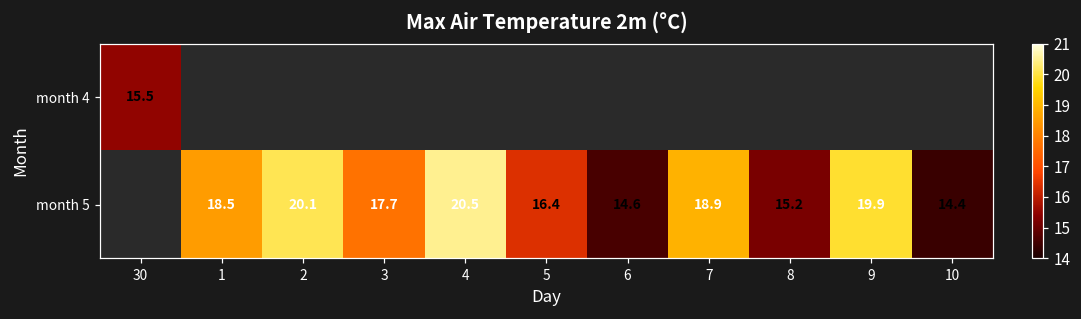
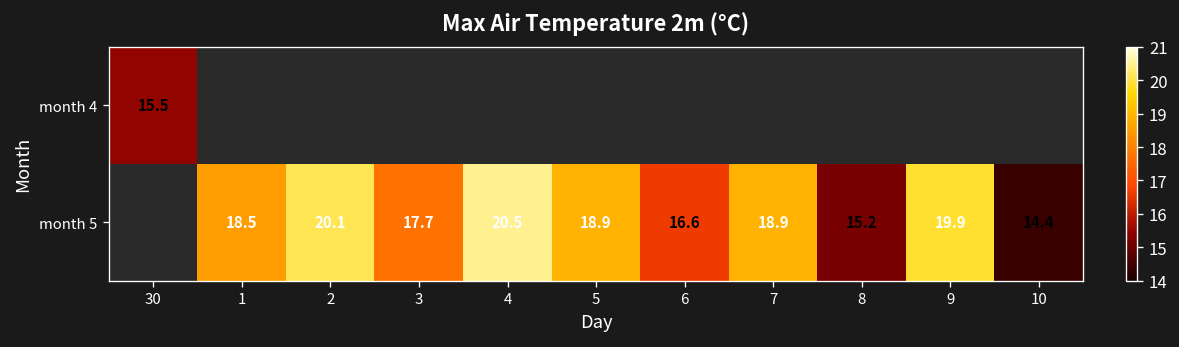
month 5, 5: 16.4 -> 18.9
month 5, 6: 14.6 -> 16.6
